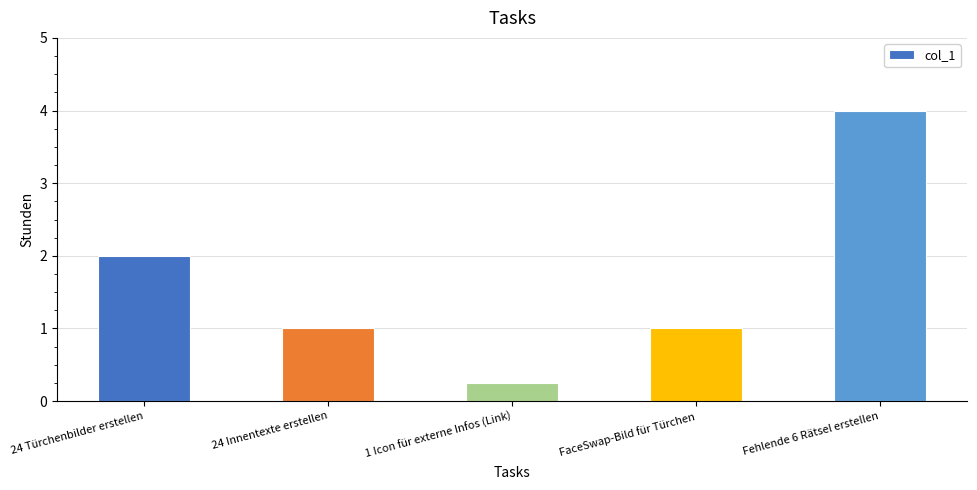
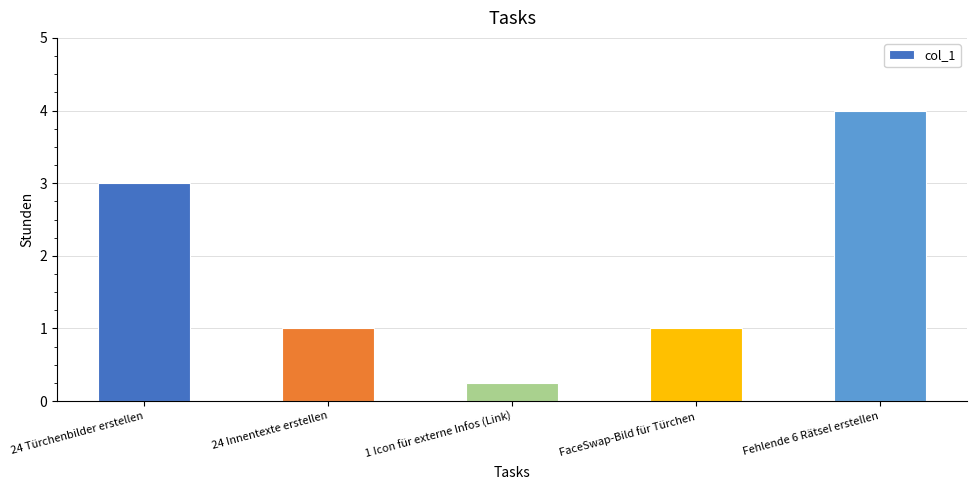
24 Türchenbilder erstellen: 2 -> 3
